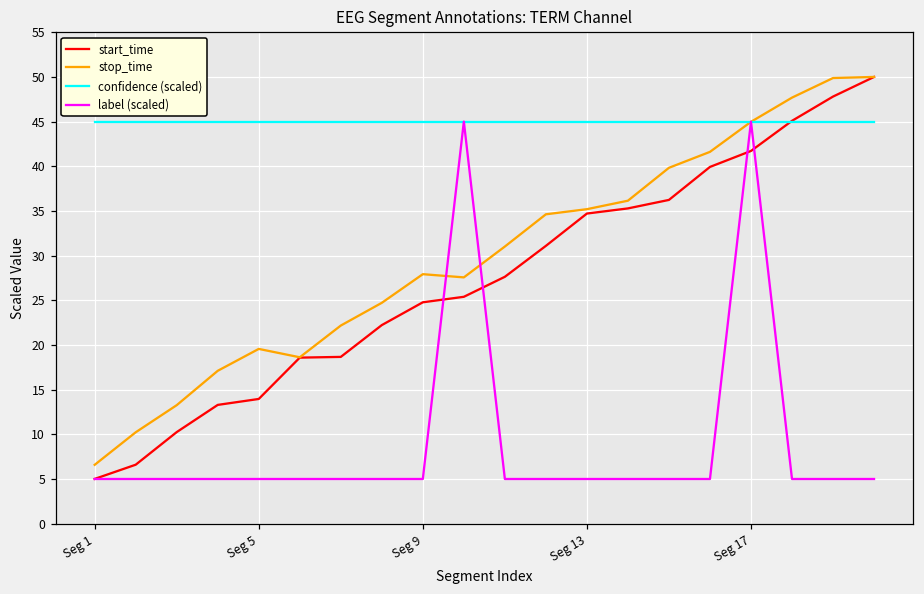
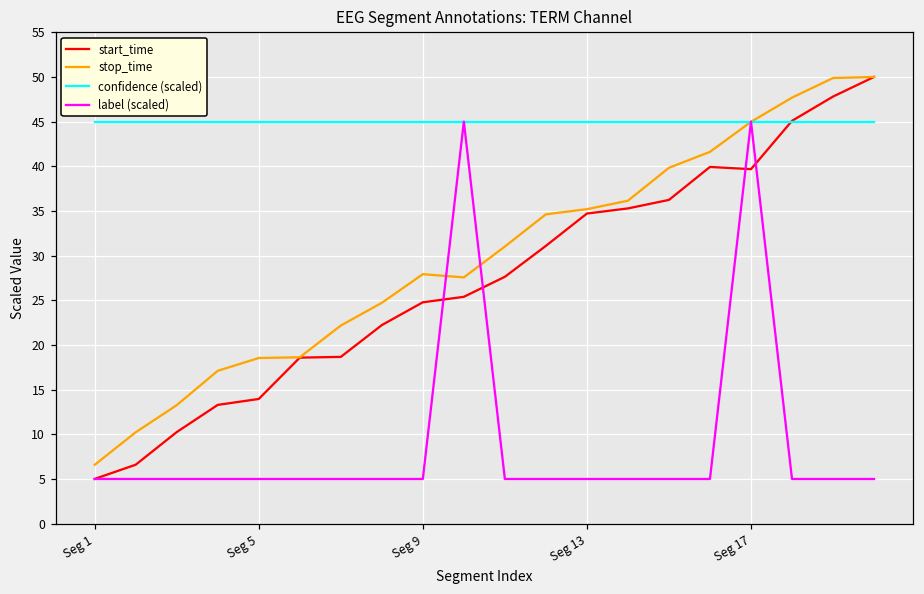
stop_time, Seg 5: 20 -> 19
start_time, Seg 17: 42 -> 40
